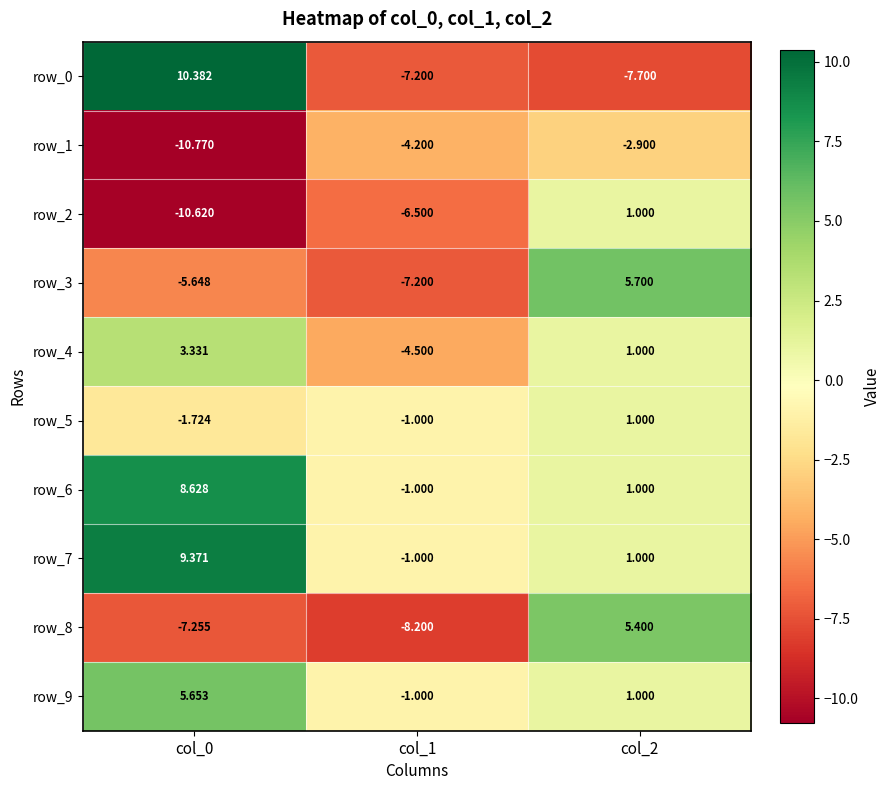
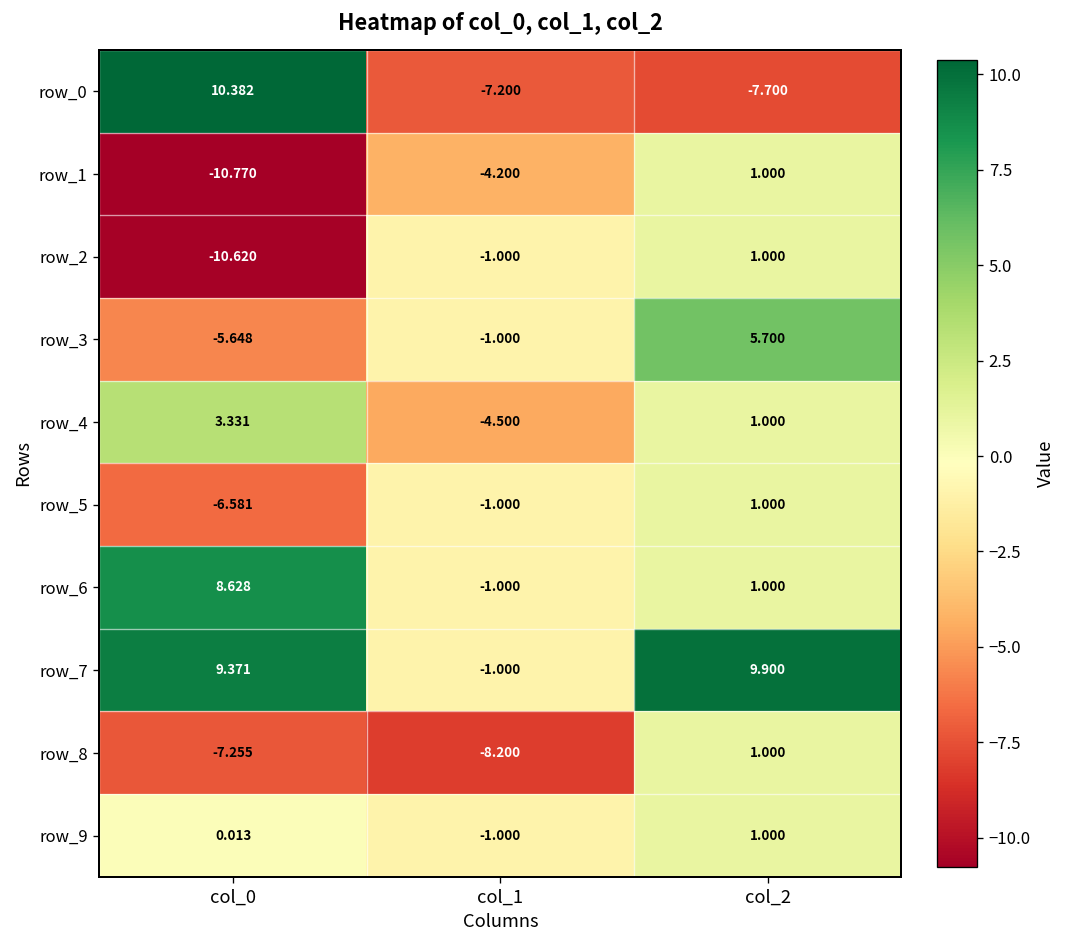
row_1, col_2: -2.900 -> 1.000
row_2, col_1: -6.500 -> -1.000
row_3, col_1: -7.200 -> -1.000
row_5, col_0: -1.724 -> -6.581
row_7, col_2: 1.000 -> 9.900
row_8, col_2: 5.400 -> 1.000
row_9, col_0: 5.653 -> 0.013
